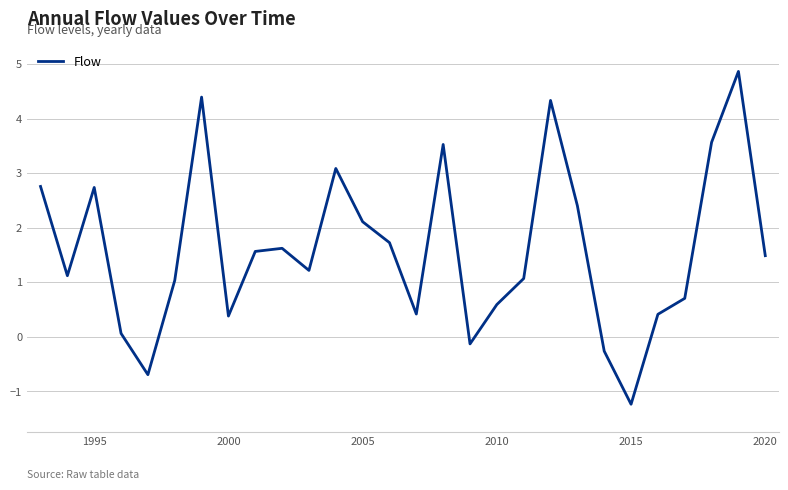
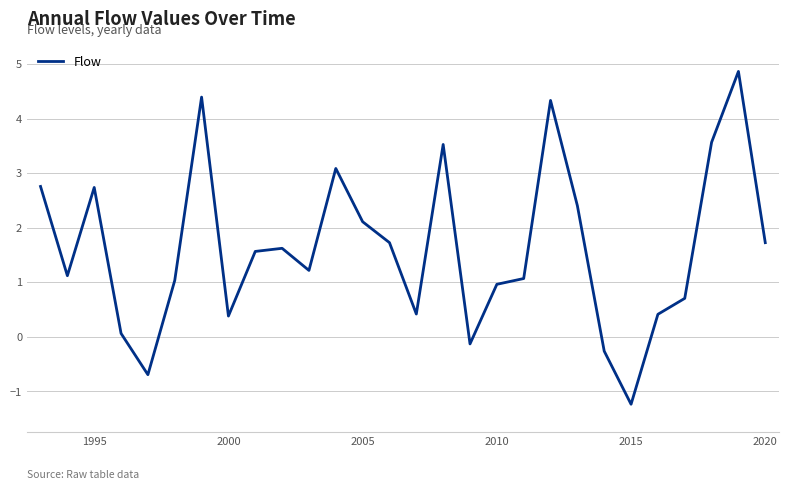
2010: 0.6 -> 1.0
2020: 1.5 -> 1.7
